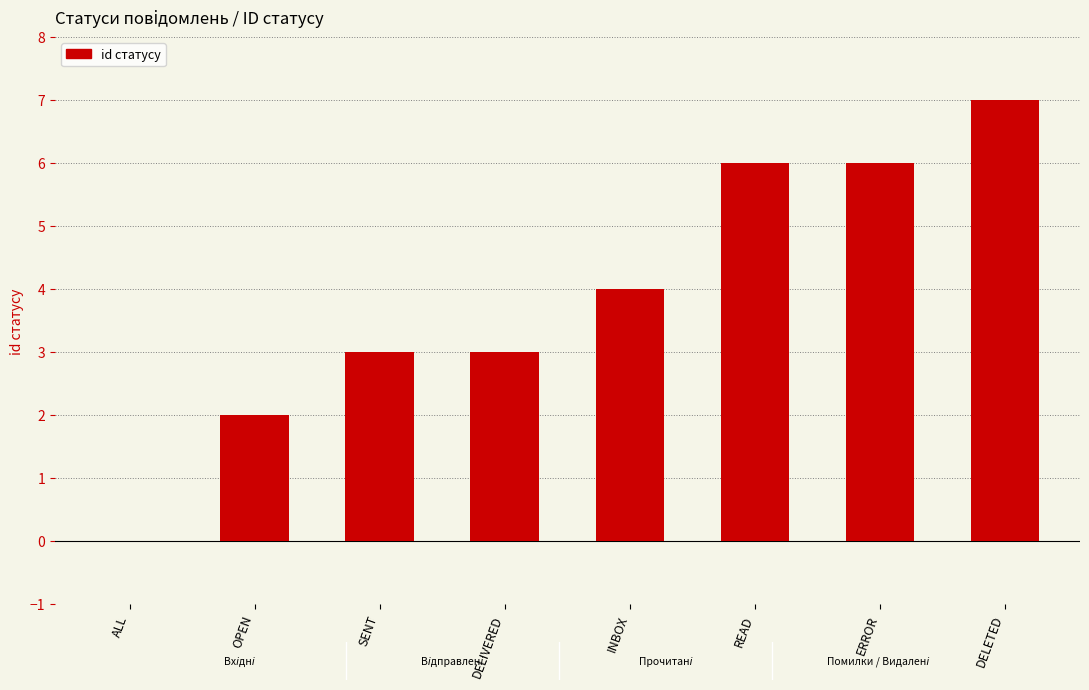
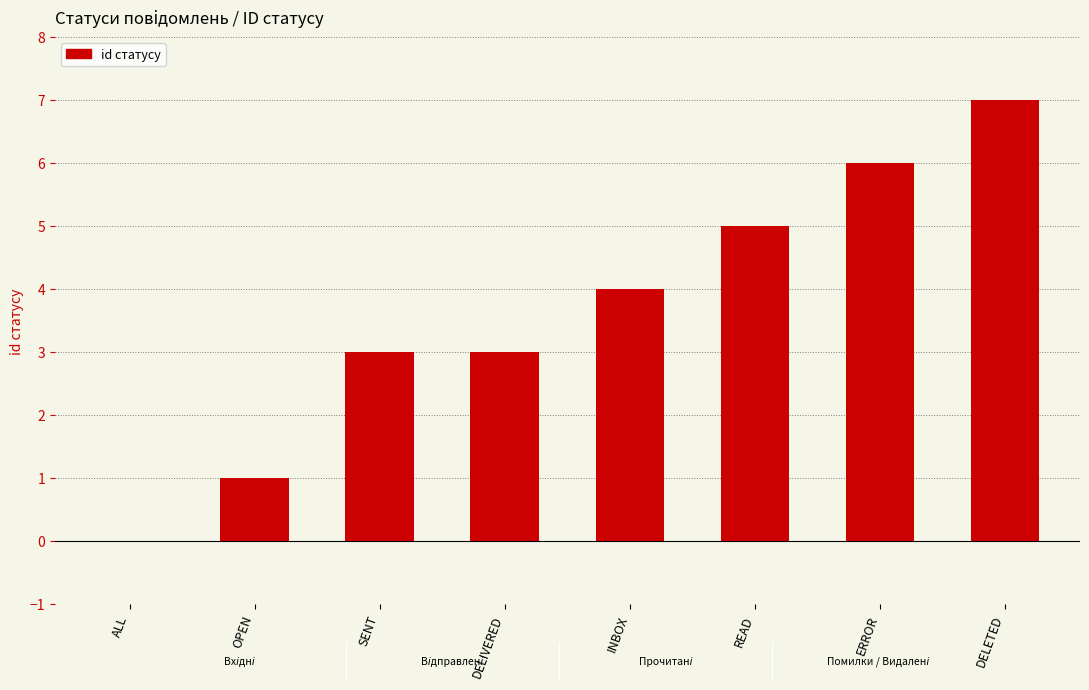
OPEN: 2 -> 1
READ: 6 -> 5
